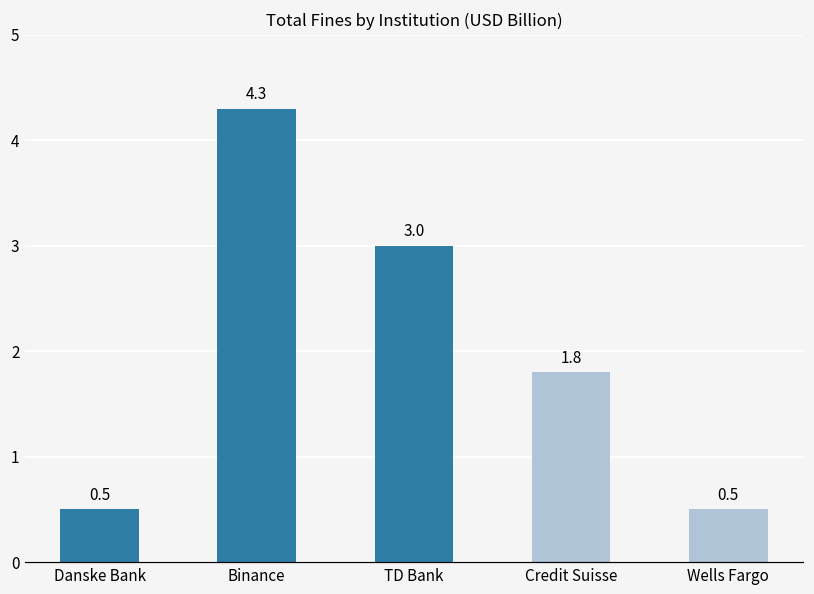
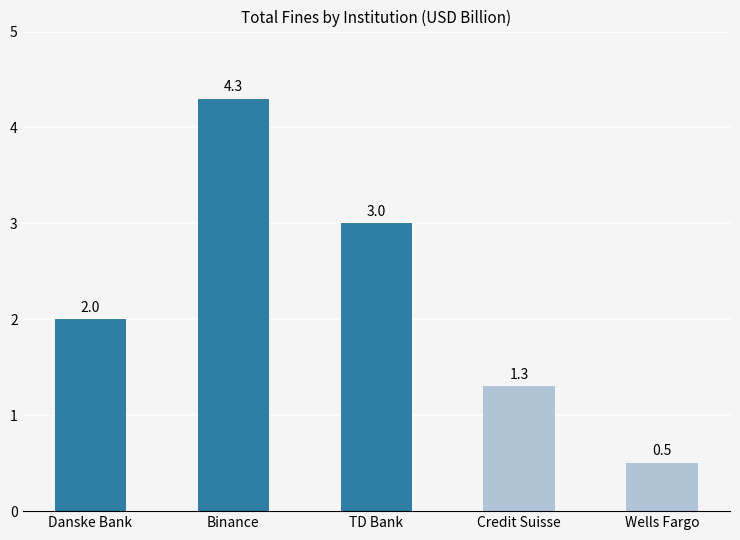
Danske Bank: 0.5 -> 2.0
Credit Suisse: 1.8 -> 1.3
